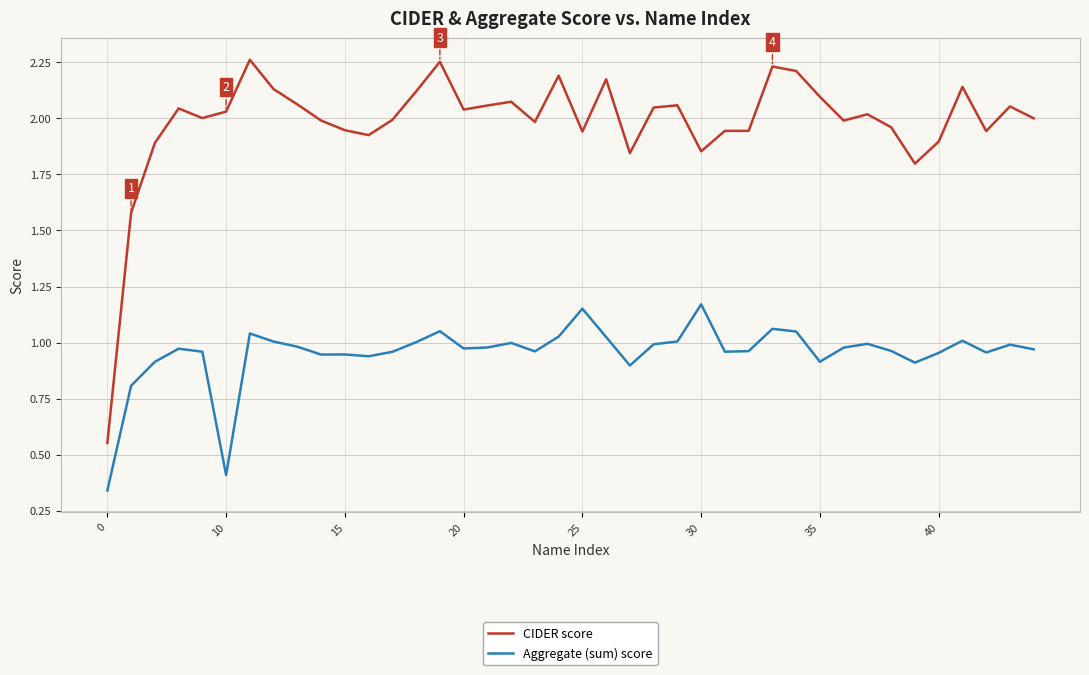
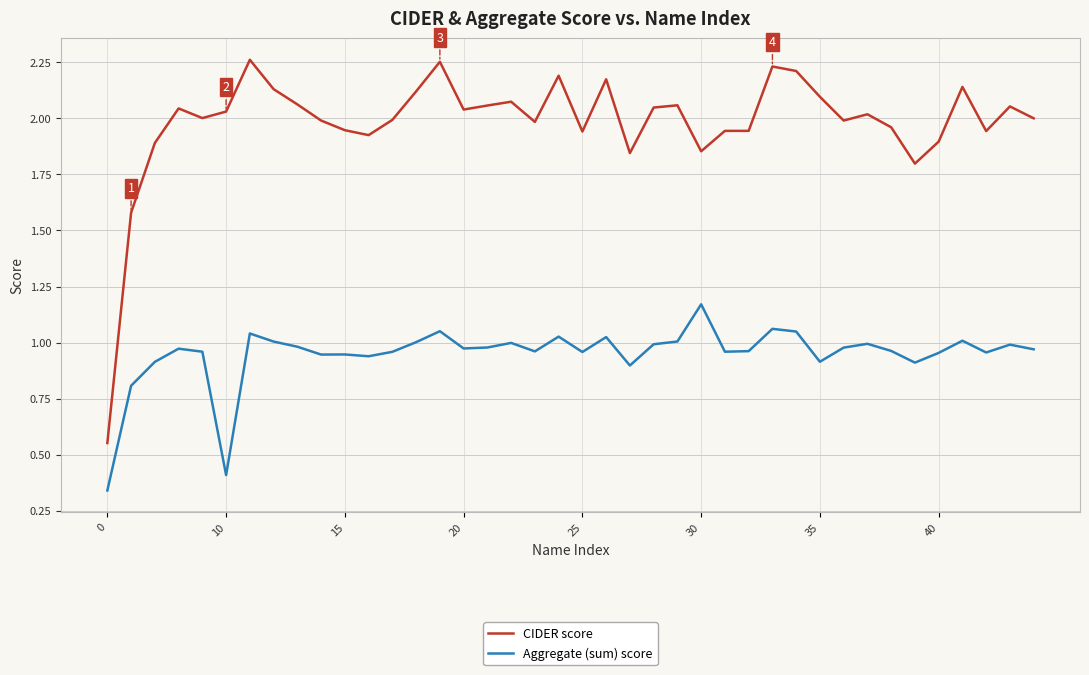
Aggregate (sum) score, 25: 1.15 -> 0.96
